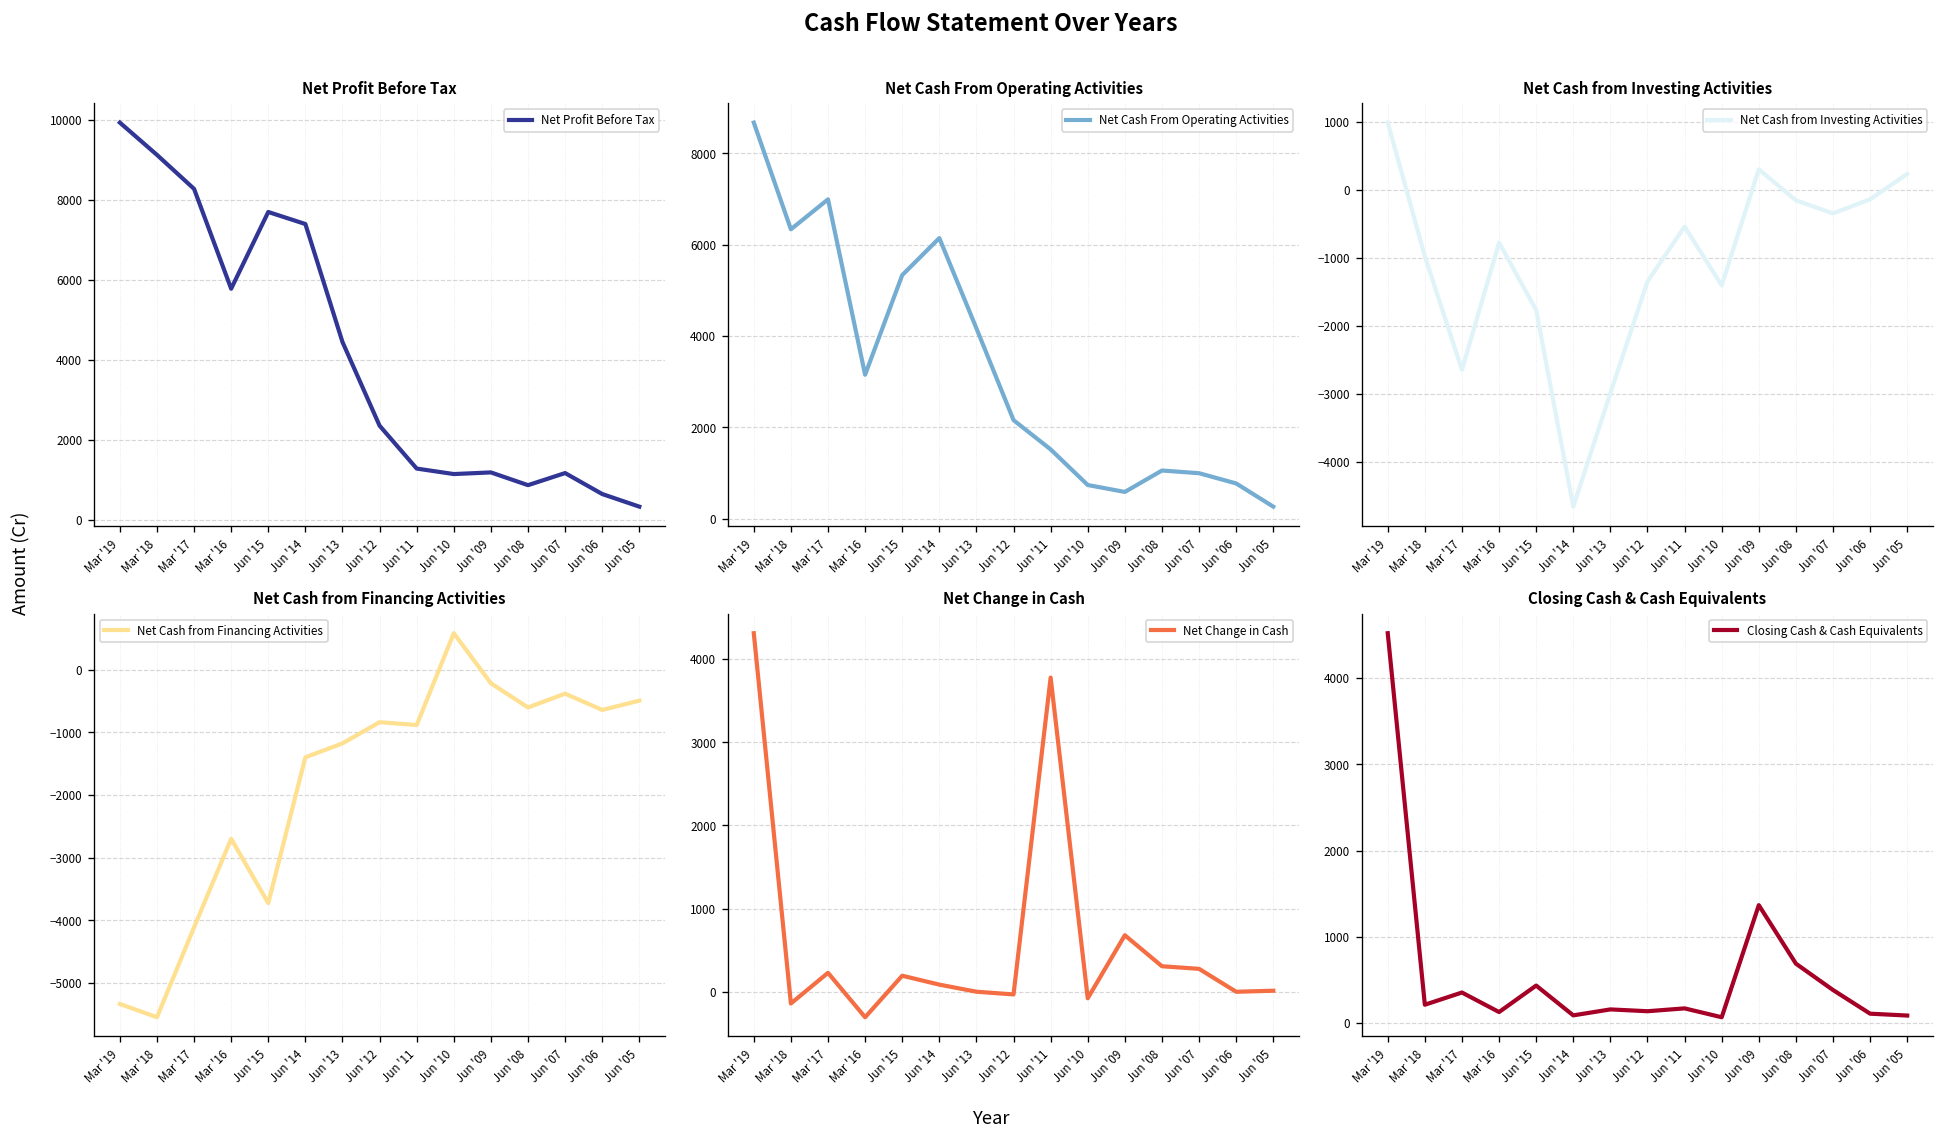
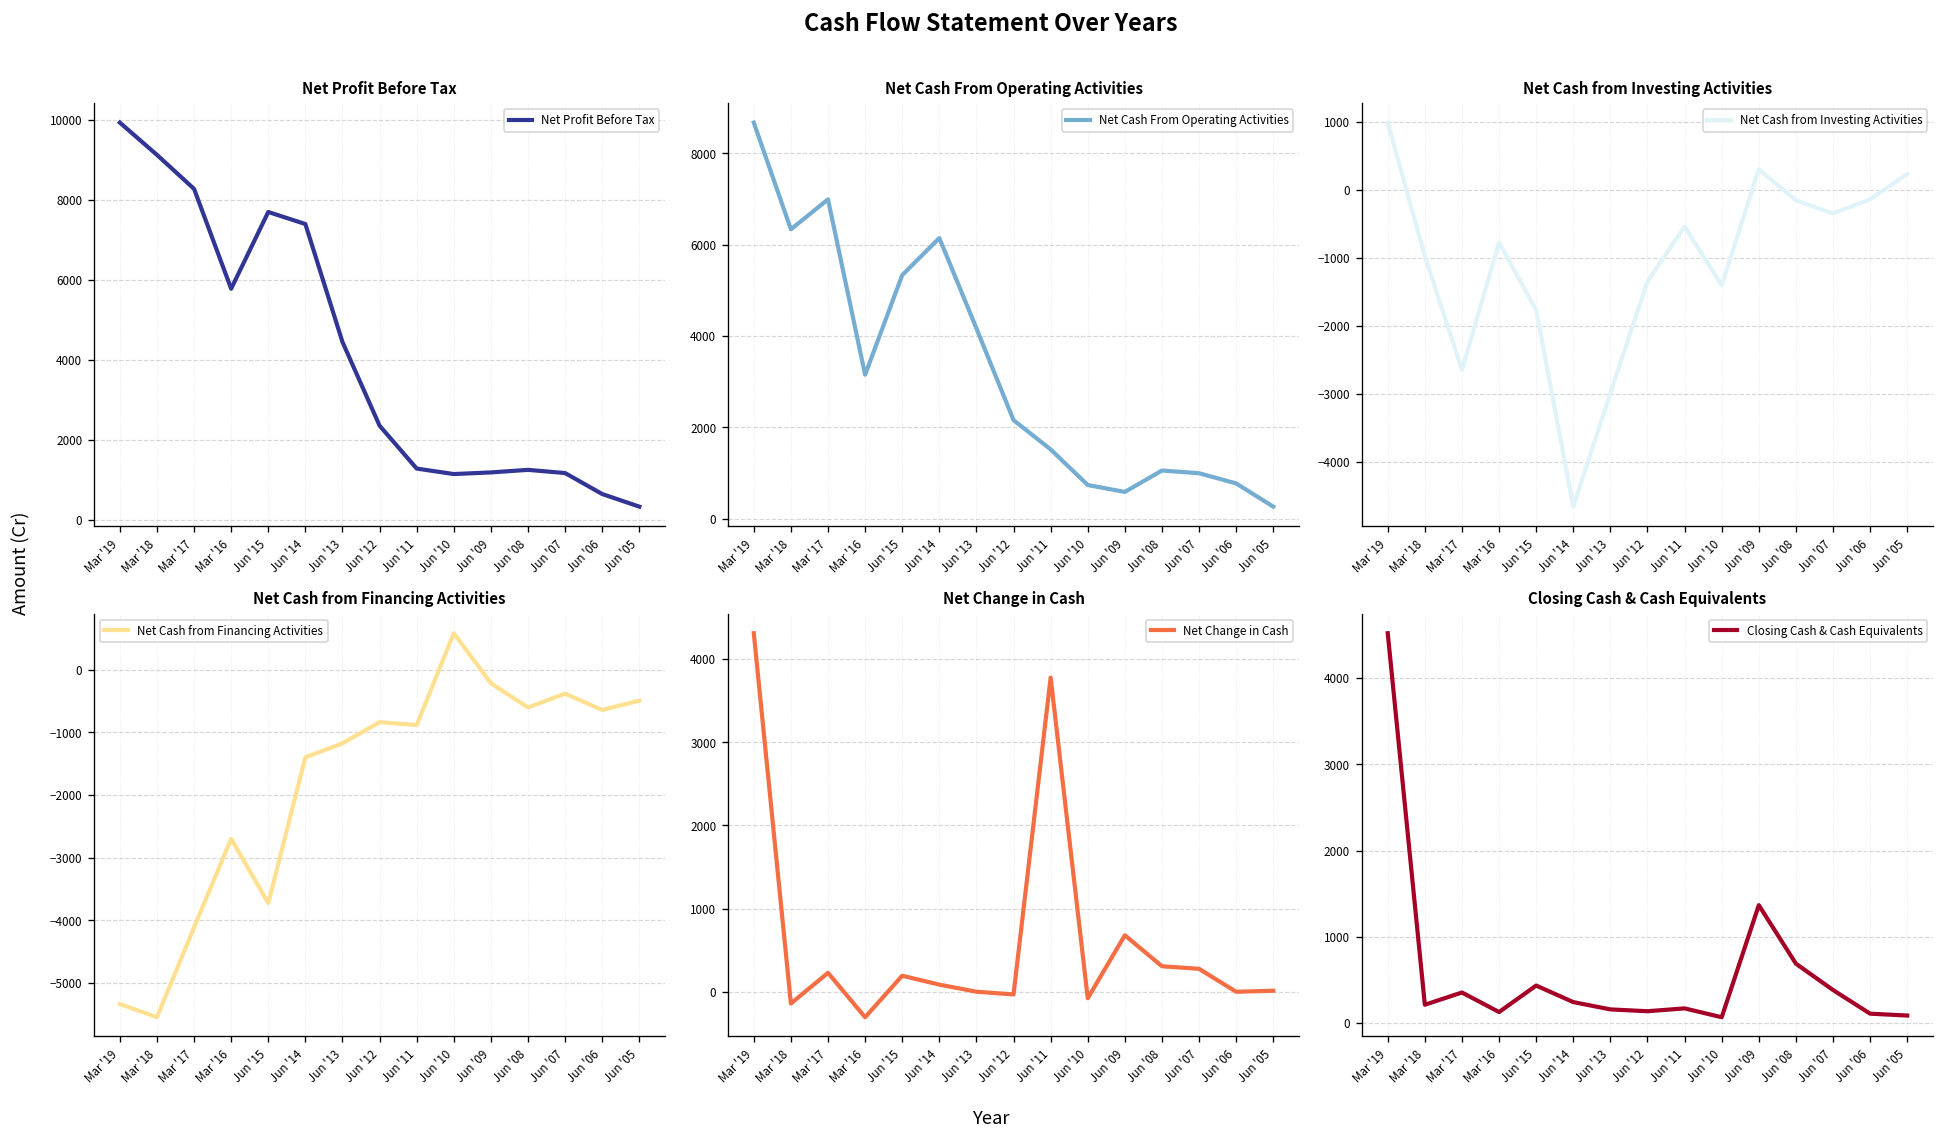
Net Profit Before Tax, Jun '08: 900 -> 1300
Closing Cash & Cash Equivalents, Jun '14: 100 -> 200
